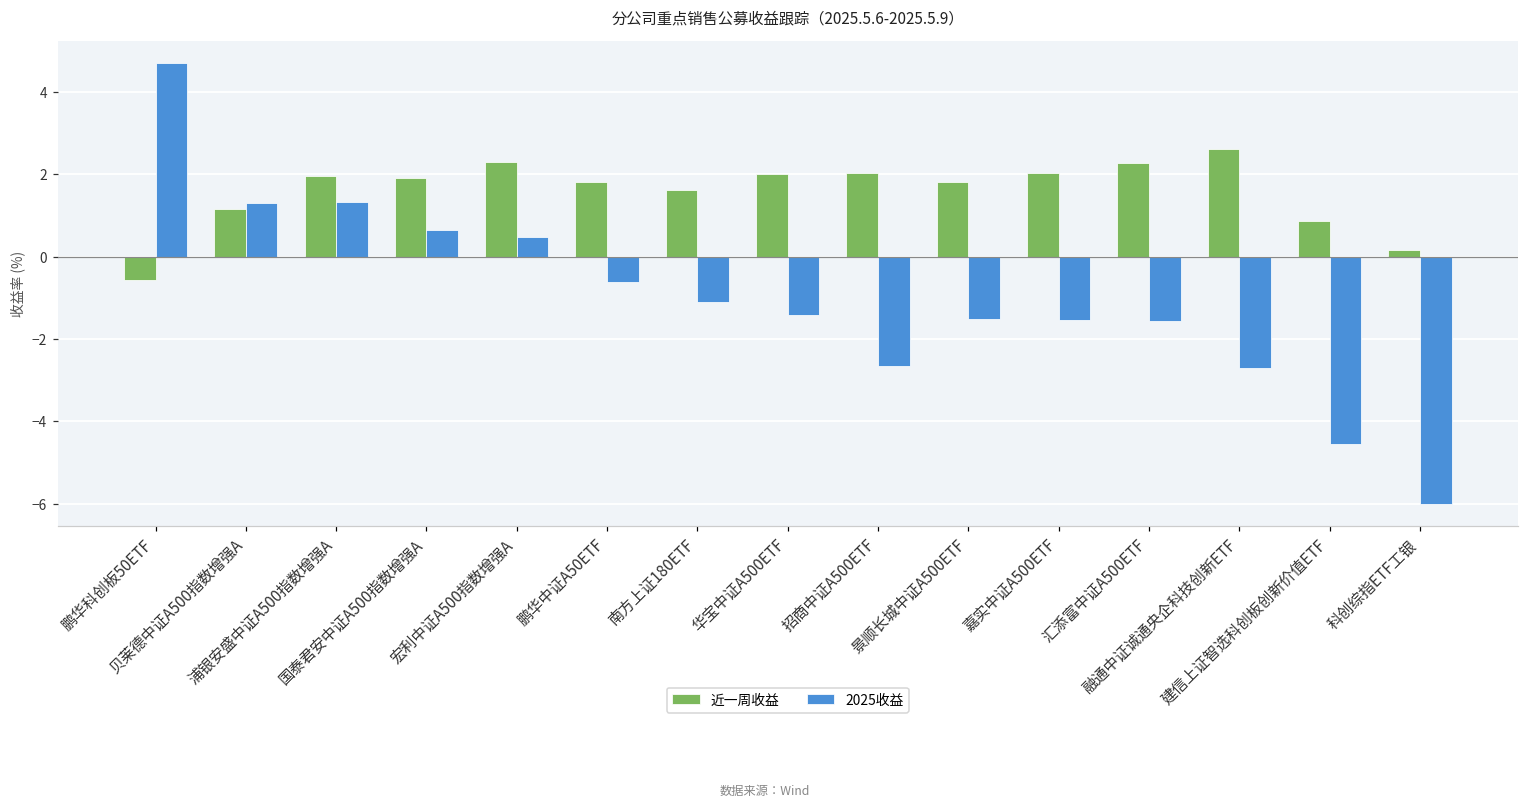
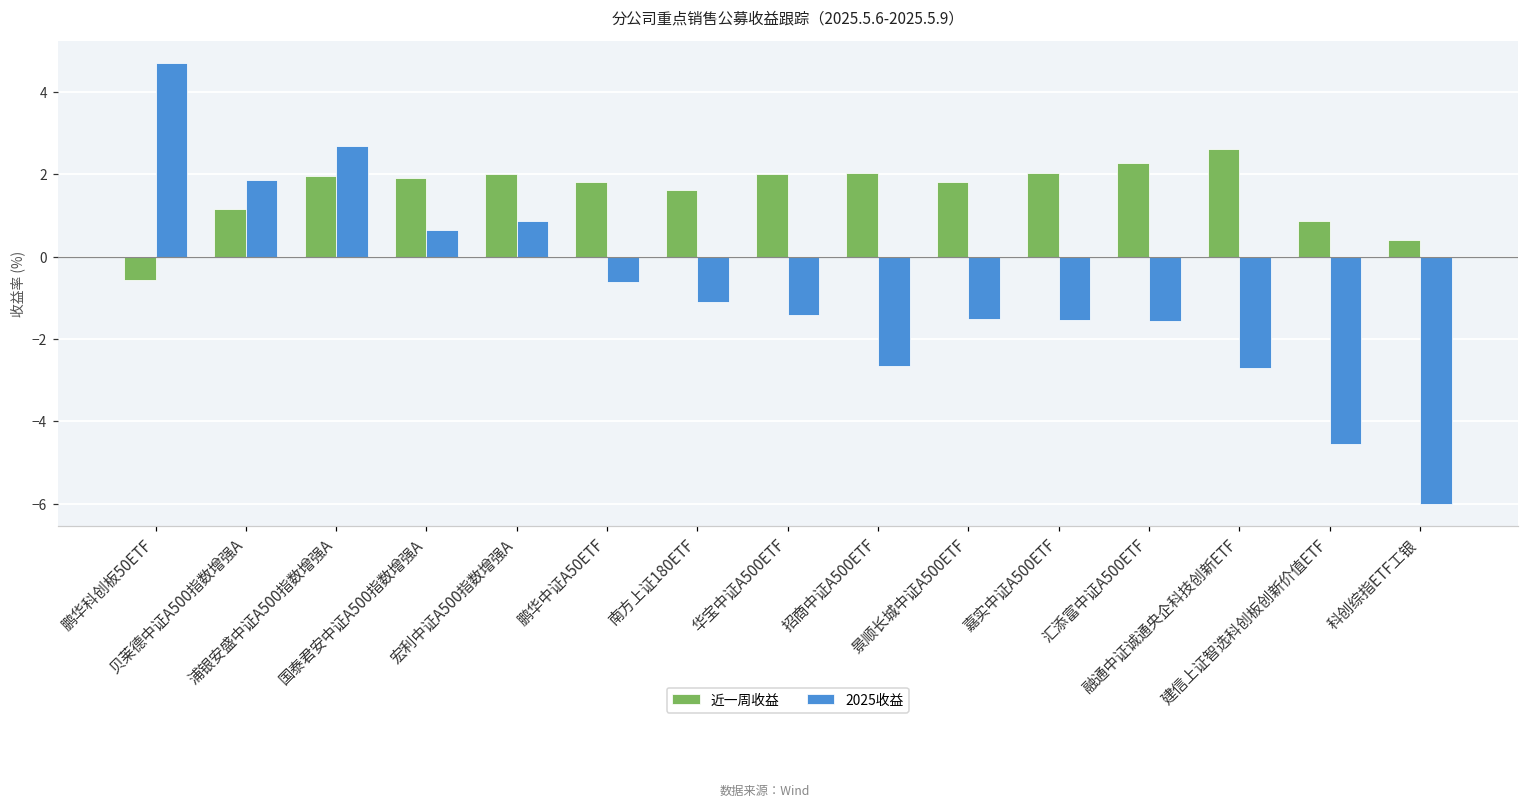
2025收益, 贝莱德中证A500指数增强A: 1.3 -> 1.9
2025收益, 浦银安盛中证A500指数增强A: 1.3 -> 2.7
近一周收益, 宏利中证A500指数增强A: 2.3 -> 2.0
2025收益, 宏利中证A500指数增强A: 0.5 -> 0.9
近一周收益, 科创综指ETF工银: 0.2 -> 0.4
